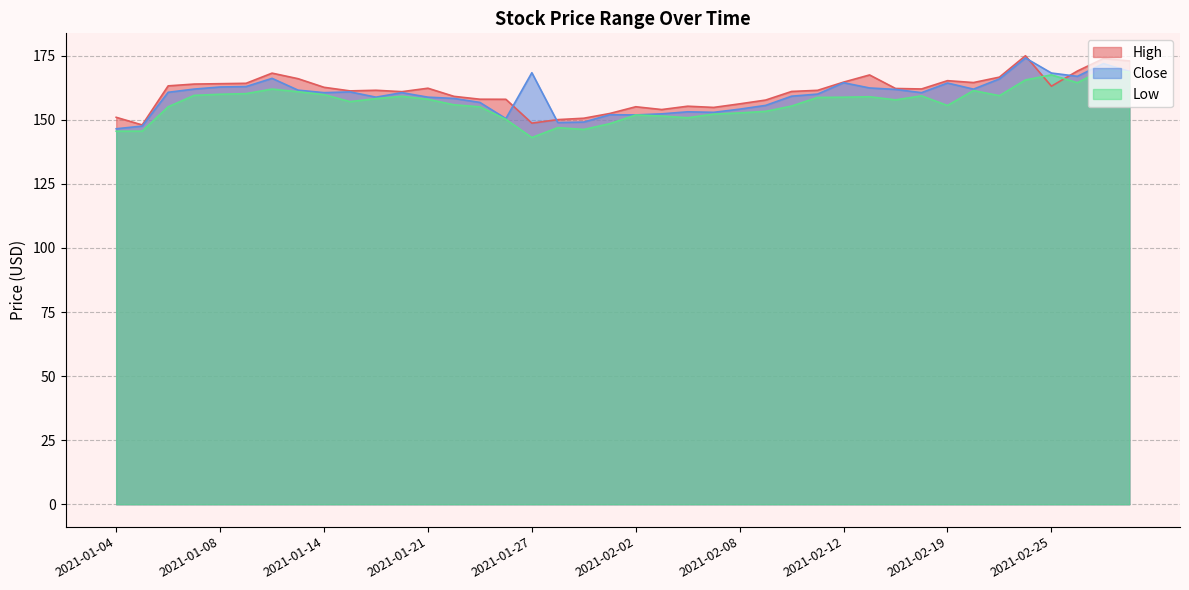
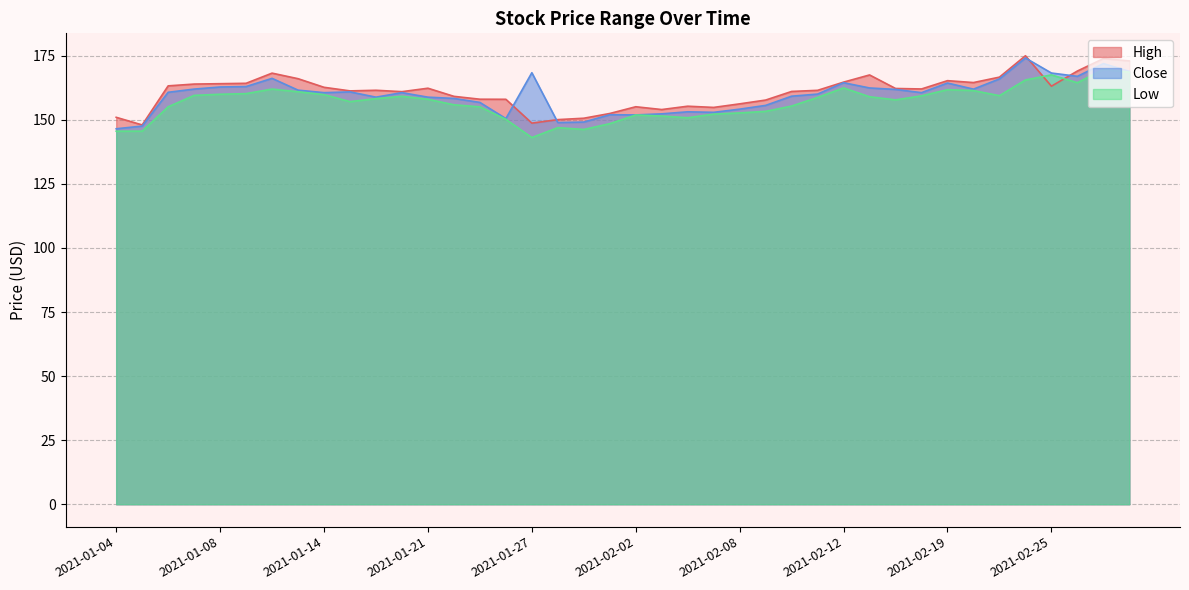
Low, 2021-02-12: 159 -> 162
Low, 2021-02-19: 156 -> 162
